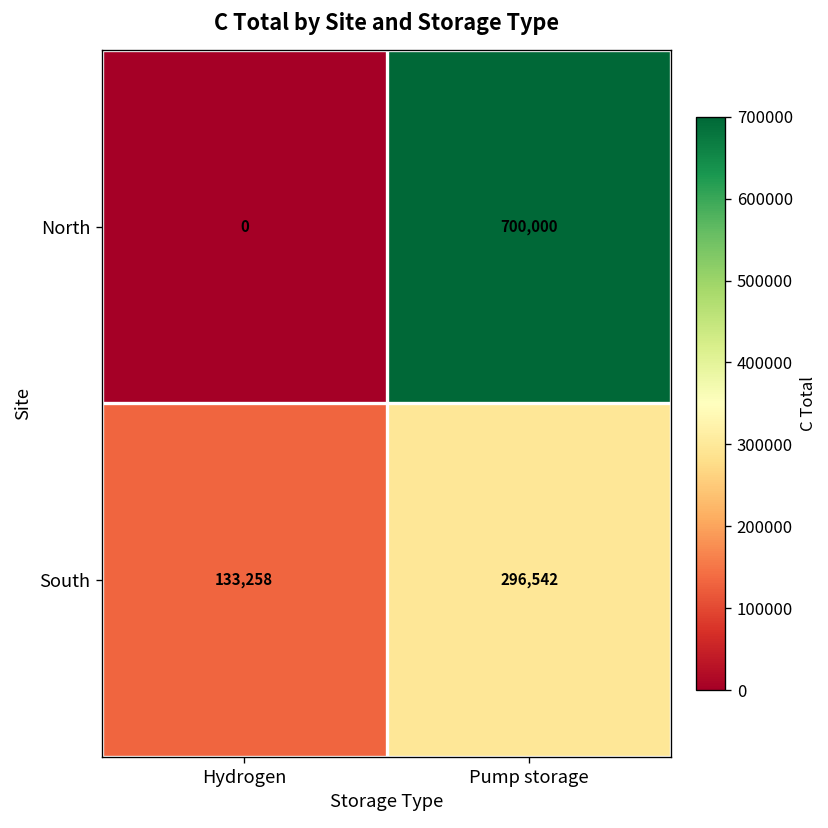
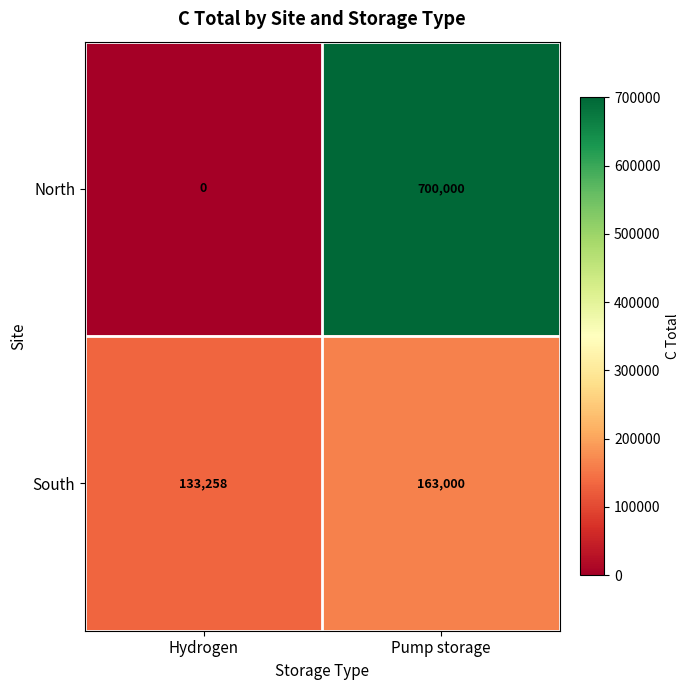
South, Pump storage: 296,542 -> 163,000
